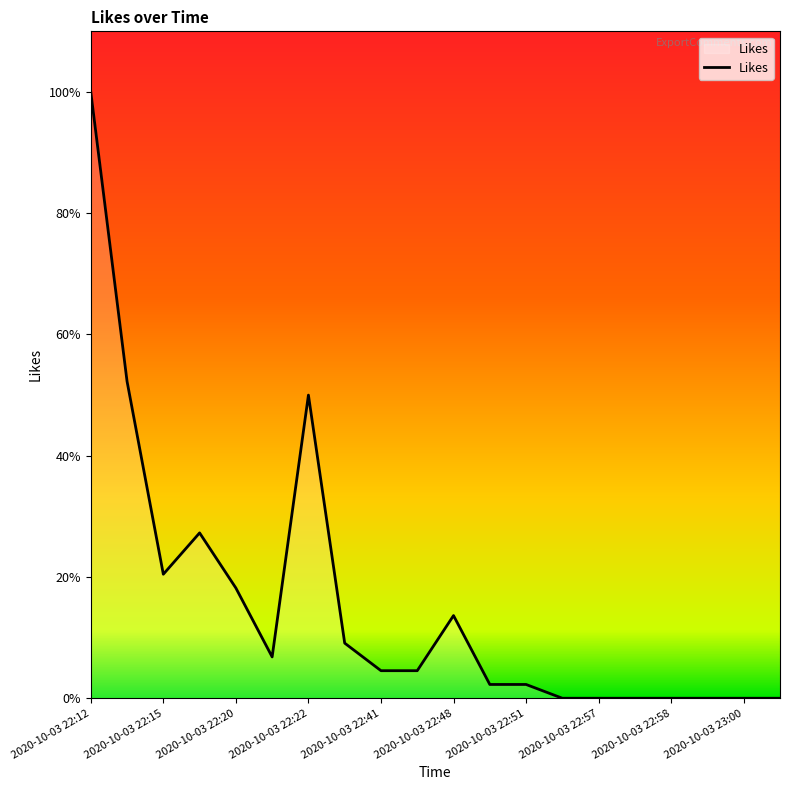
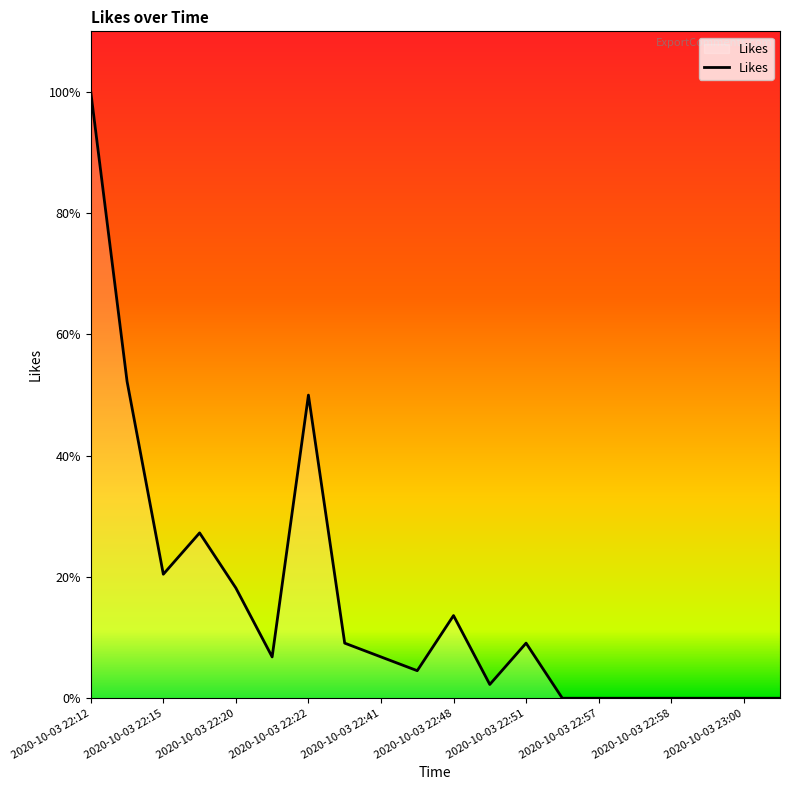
2020-10-03 22:41: 5% -> 7%
2020-10-03 22:51: 2% -> 9%
